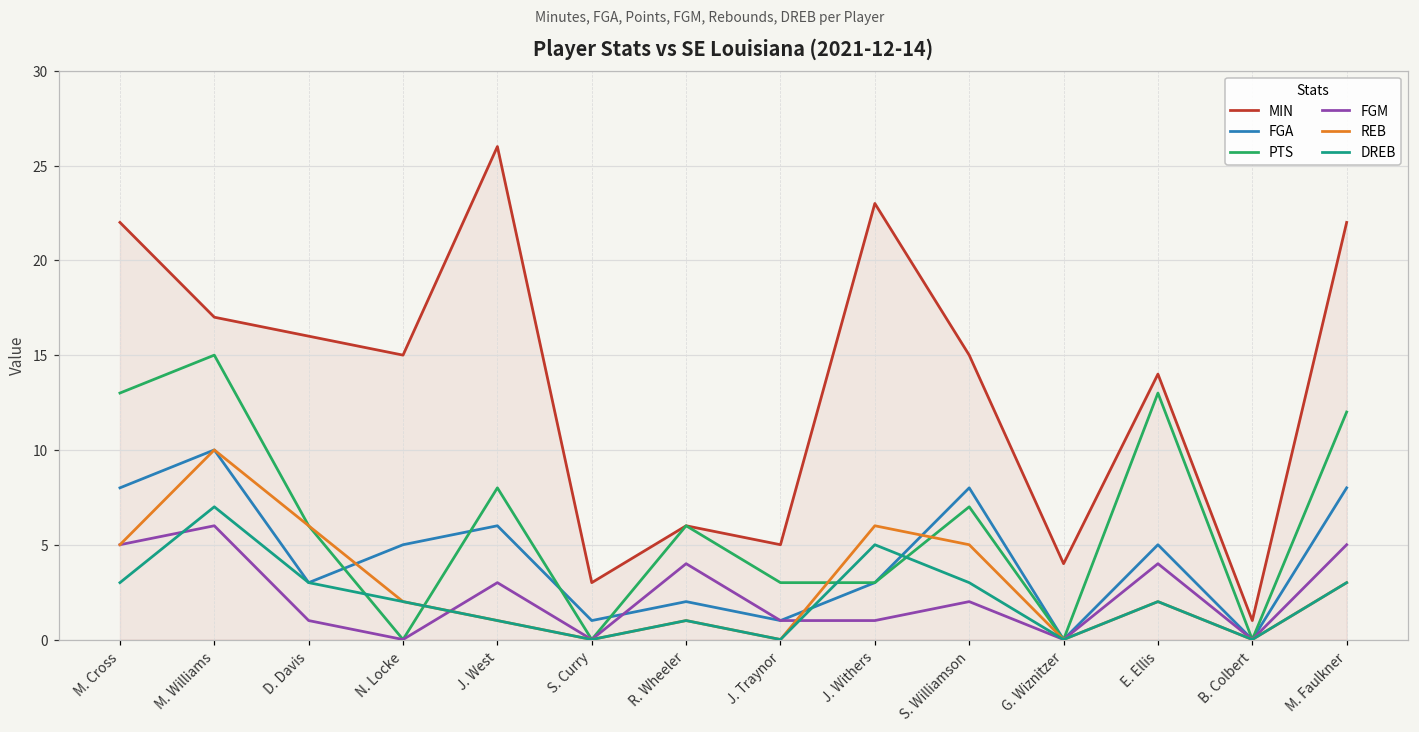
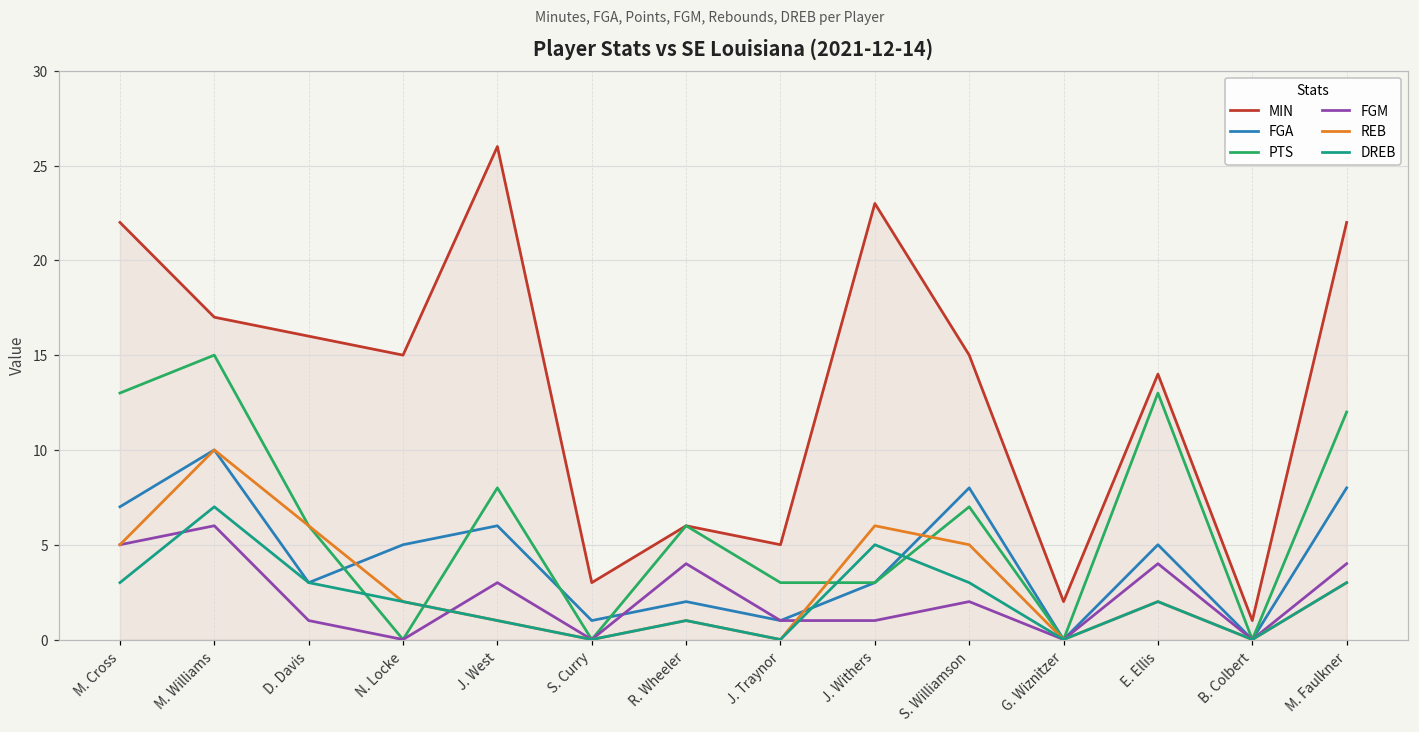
FGA, M. Cross: 8 -> 7
MIN, G. Wiznitzer: 4 -> 2
FGM, M. Faulkner: 5 -> 4
